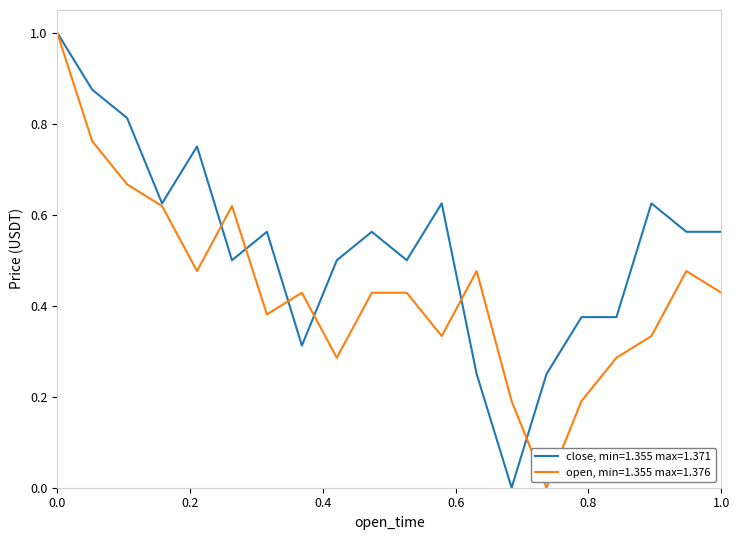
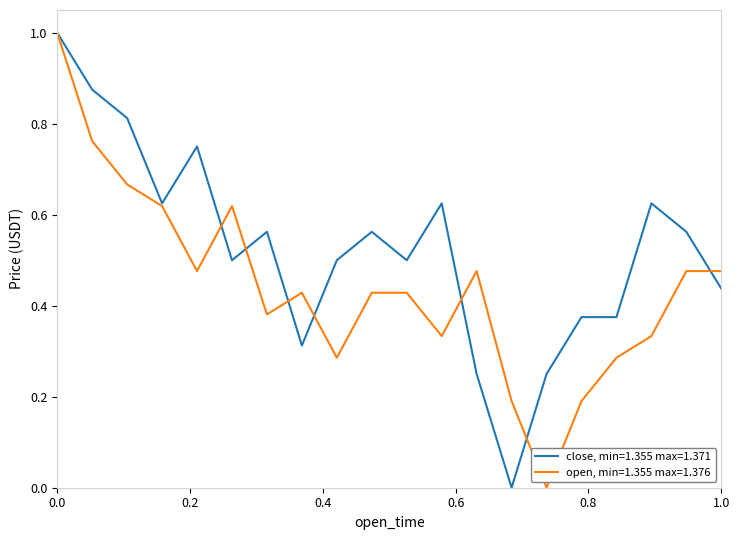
close, min=1.355 max=1.371, 1.0: 0.56 -> 0.44
open, min=1.355 max=1.376, 1.0: 0.43 -> 0.48
